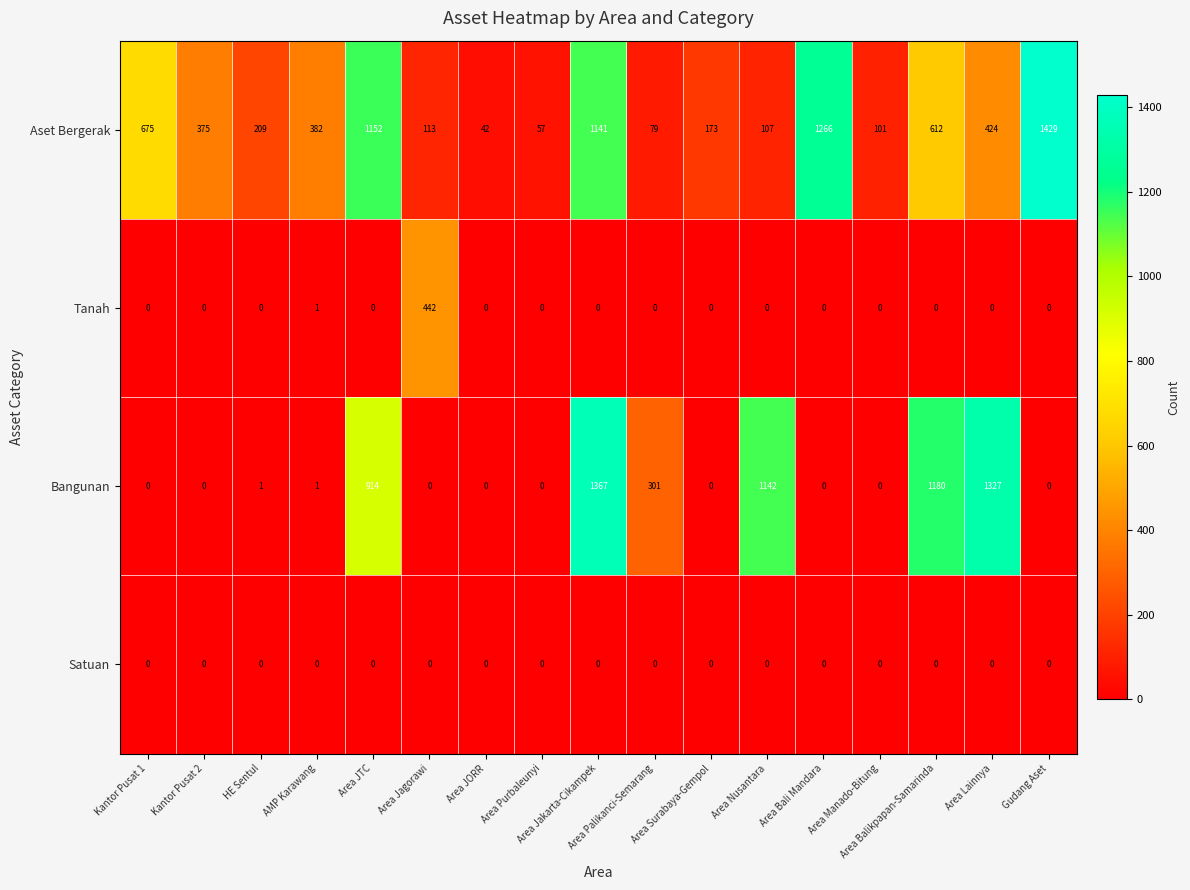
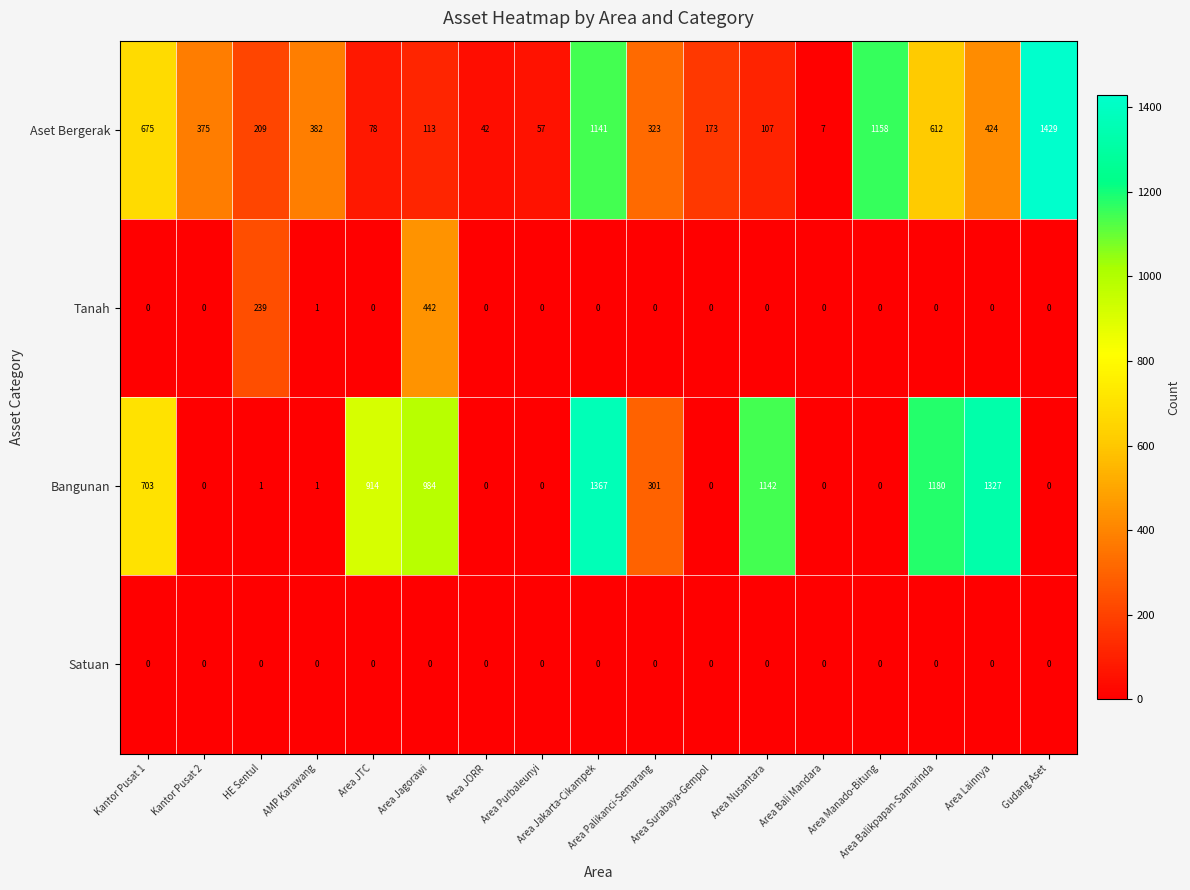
Aset Bergerak, Area JTC: 1152 -> 78
Aset Bergerak, Area Palikanci-Semarang: 79 -> 323
Aset Bergerak, Area Bali Mandara: 1266 -> 7
Aset Bergerak, Area Manado-Bitung: 101 -> 1158
Tanah, HE Sentul: 0 -> 239
Bangunan, Kantor Pusat 1: 0 -> 703
Bangunan, Area Jagorawi: 0 -> 984
